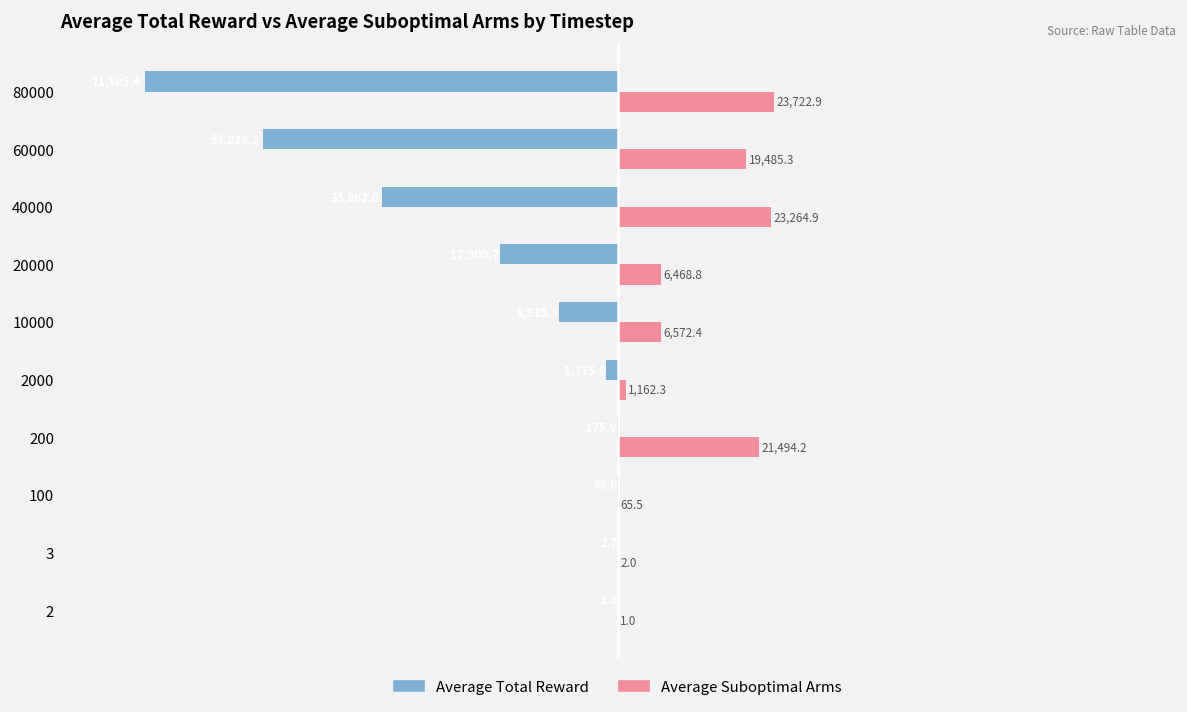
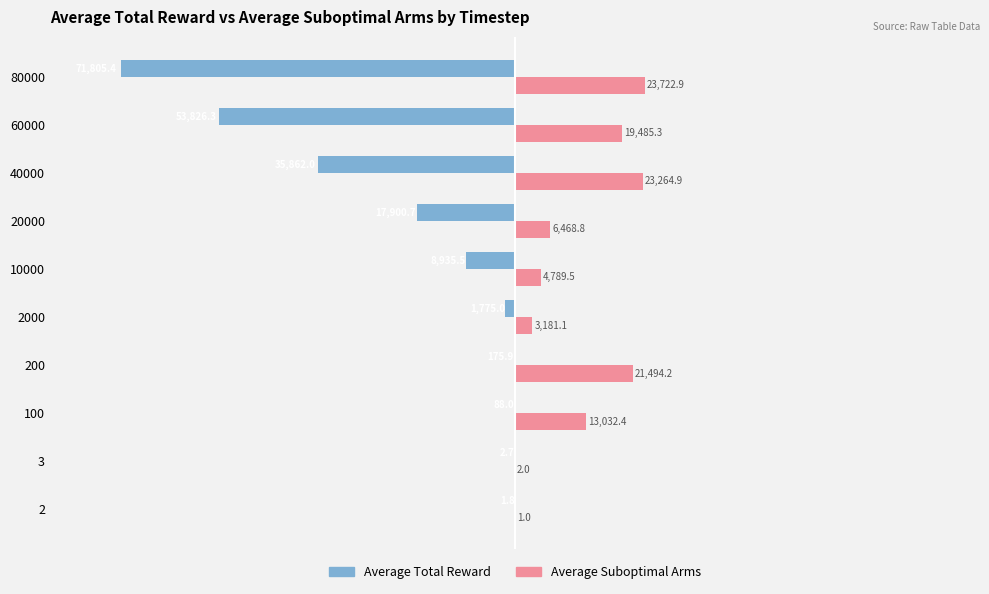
Average Suboptimal Arms, 10000: 6,572.4 -> 4,789.5
Average Suboptimal Arms, 2000: 1,162.3 -> 3,181.1
Average Suboptimal Arms, 100: 65.5 -> 13,032.4
